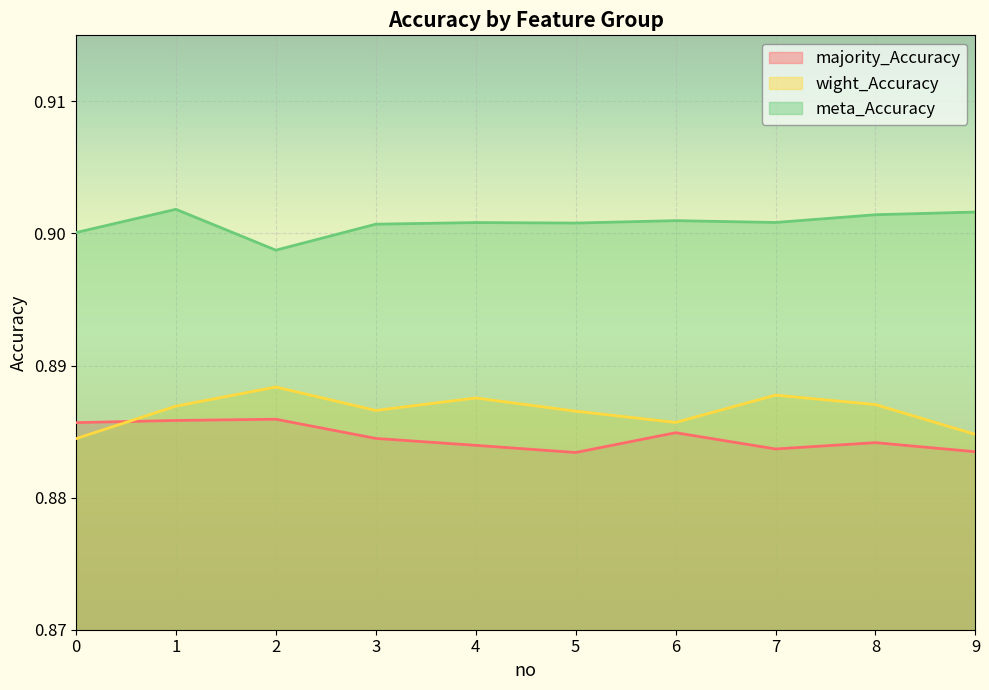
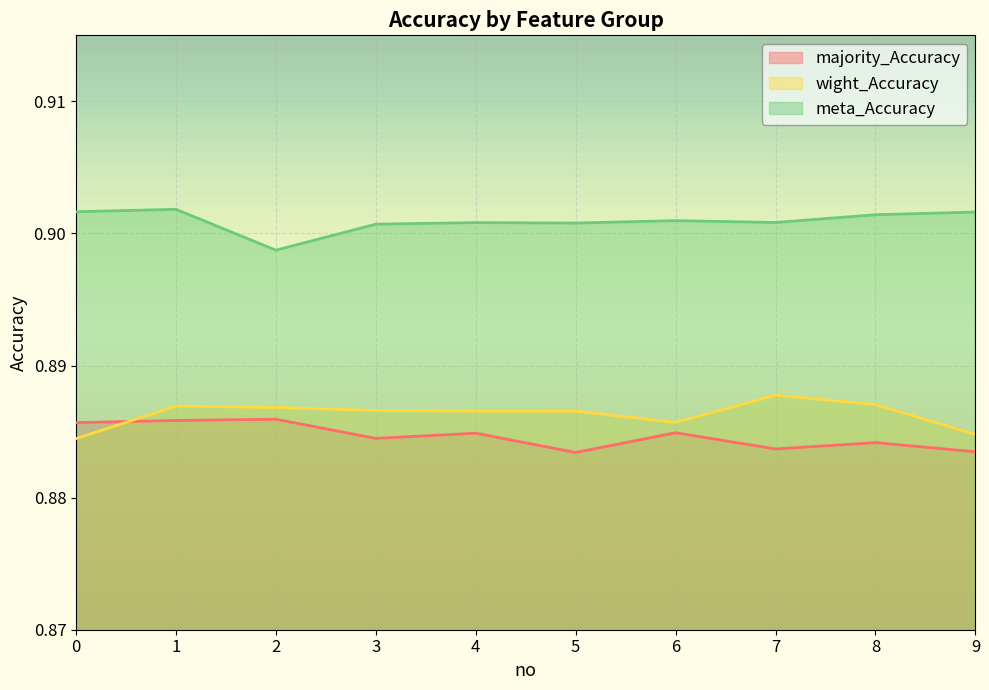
meta_Accuracy, 0: 0.9001 -> 0.9016
wight_Accuracy, 2: 0.8884 -> 0.8868
majority_Accuracy, 4: 0.8840 -> 0.8849
wight_Accuracy, 4: 0.8875 -> 0.8865
